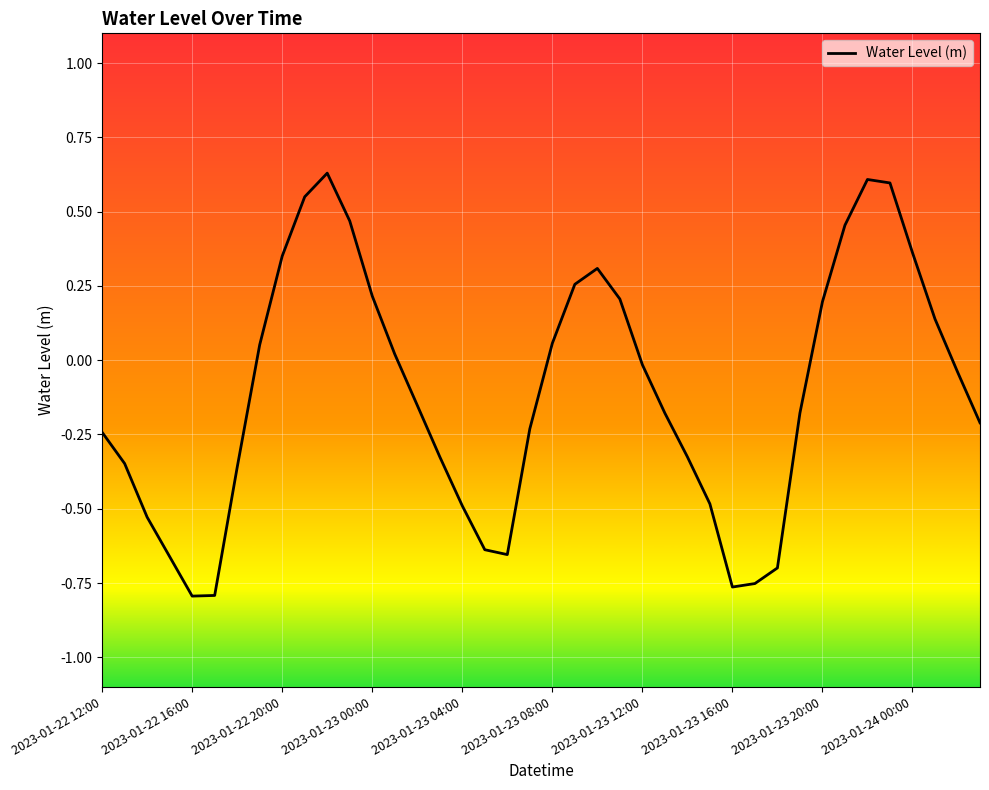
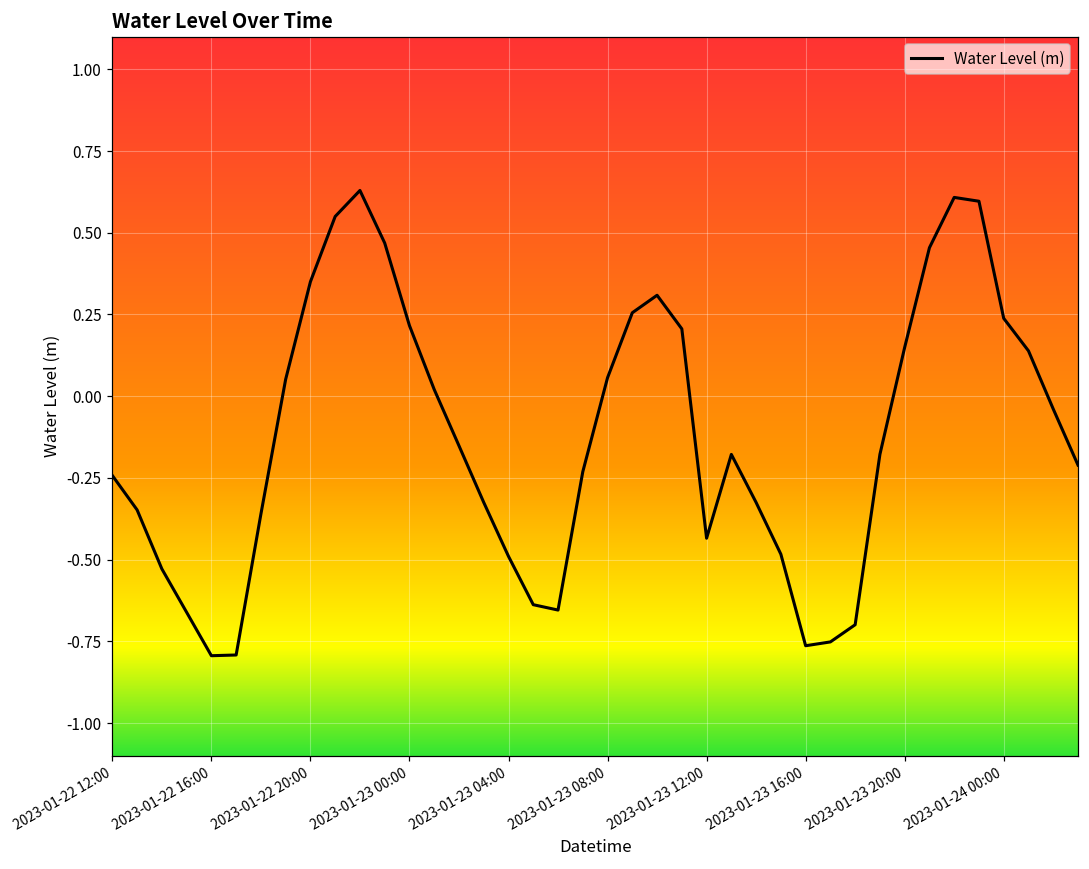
2023-01-23 12:00: -0.02 -> -0.43
2023-01-23 20:00: 0.20 -> 0.15
2023-01-24 00:00: 0.36 -> 0.24
